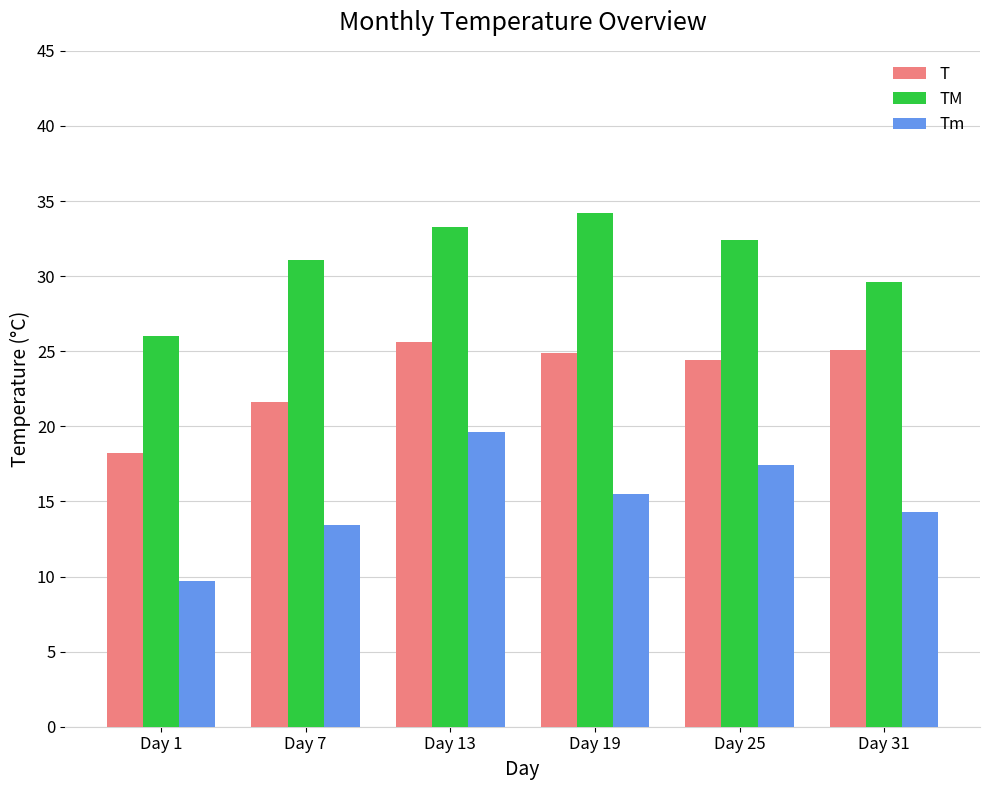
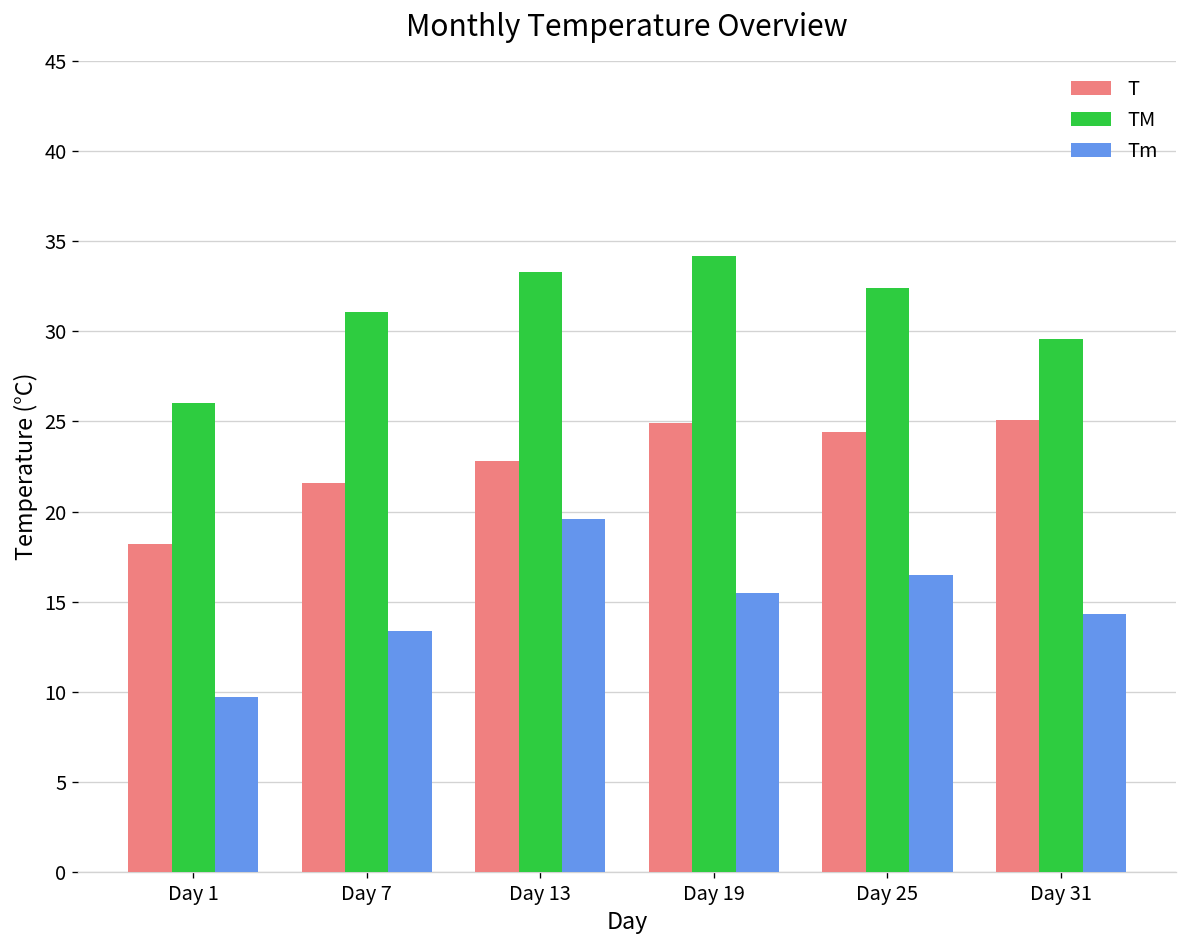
T, Day 13: 25.6 -> 22.8
Tm, Day 25: 17.4 -> 16.5
